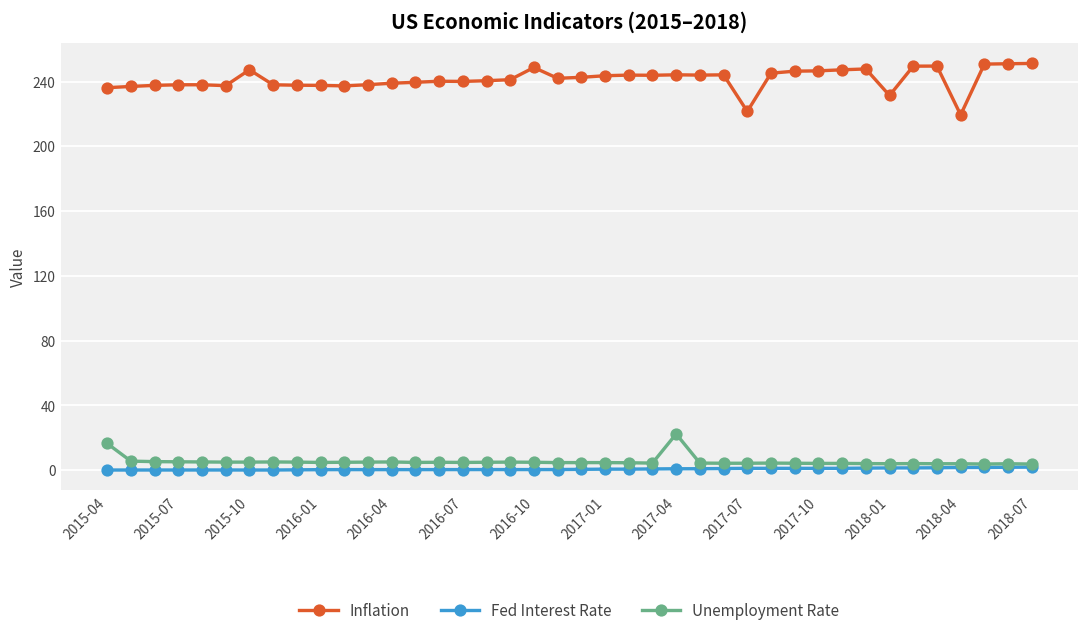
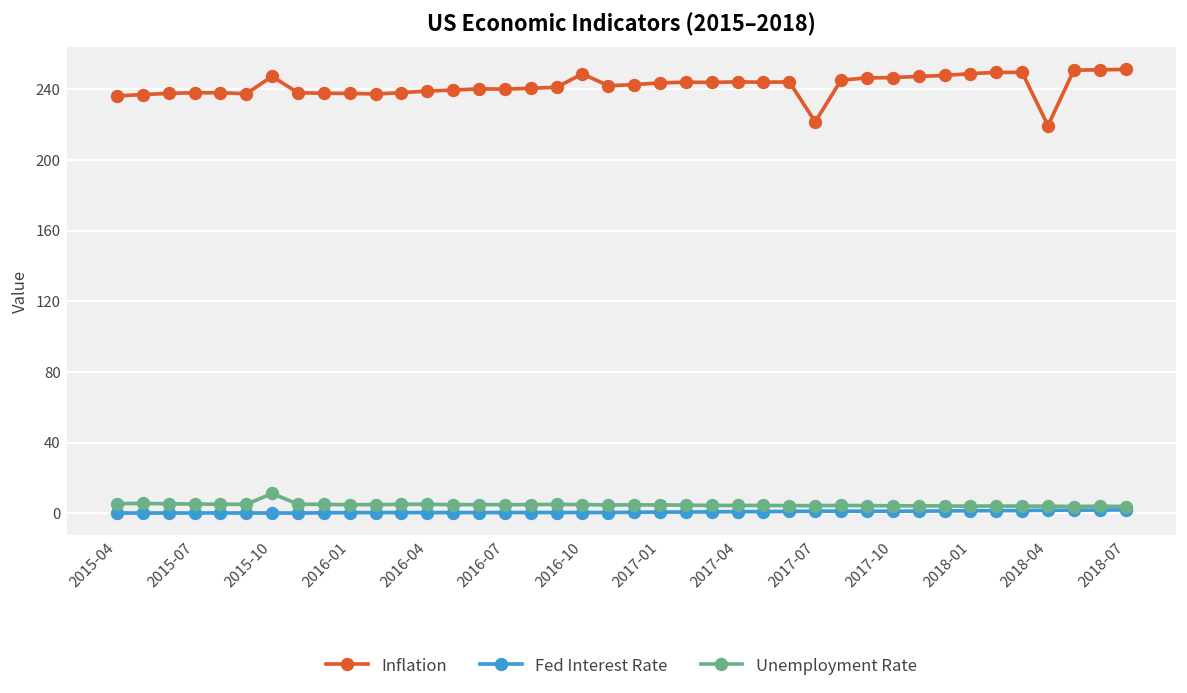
Unemployment Rate, 2015-04: 17 -> 5
Unemployment Rate, 2015-10: 5 -> 11
Unemployment Rate, 2017-04: 22 -> 4
Inflation, 2018-01: 231 -> 249
